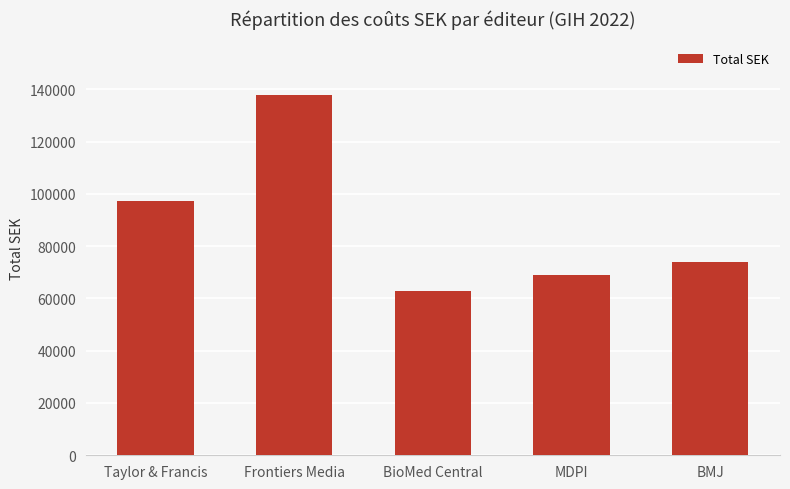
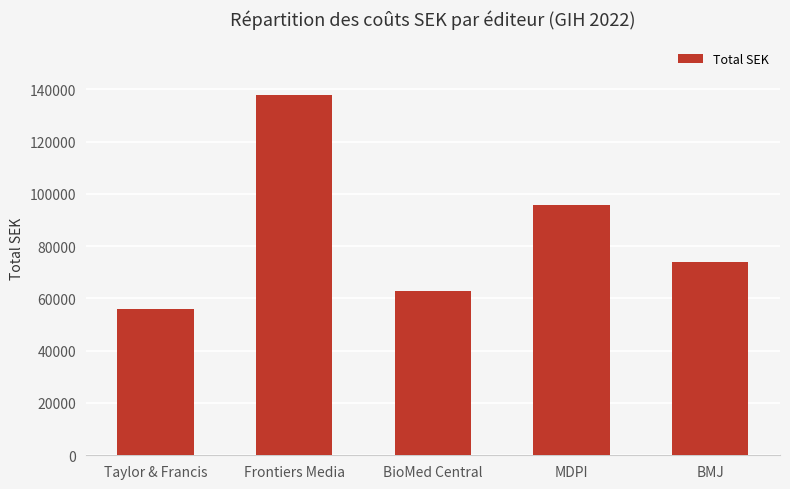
Taylor & Francis: 97000 -> 56000
MDPI: 69000 -> 96000
